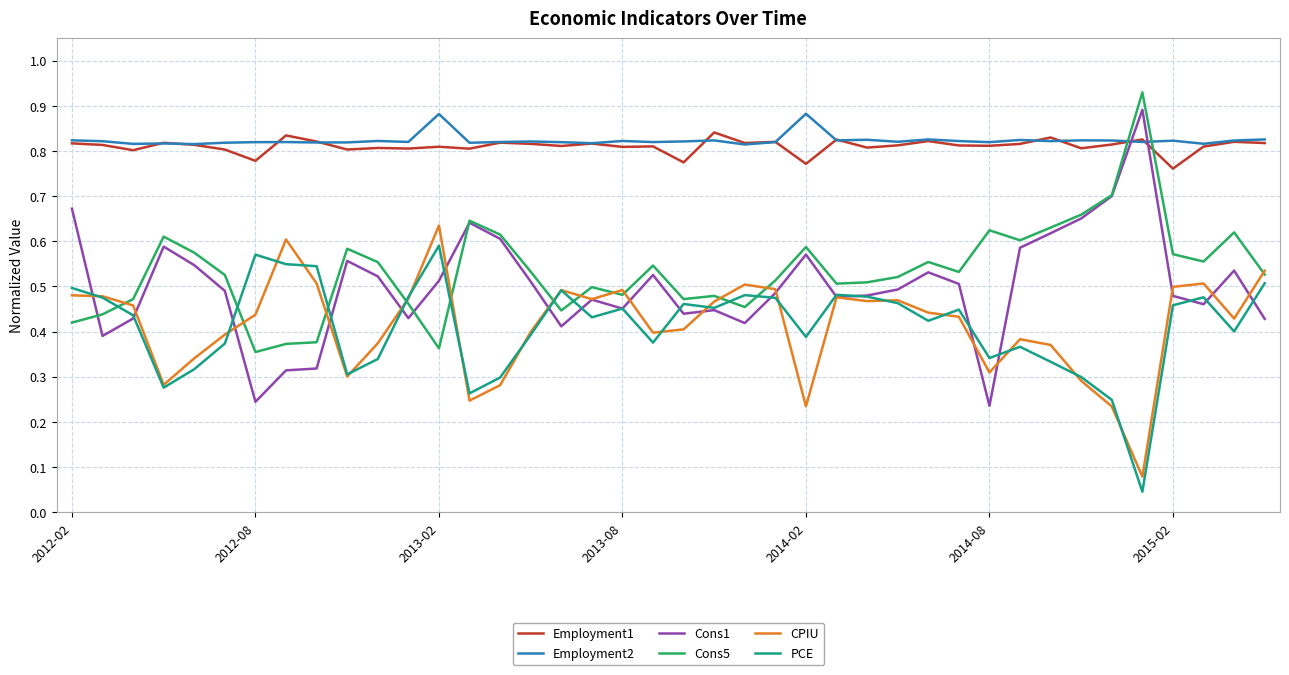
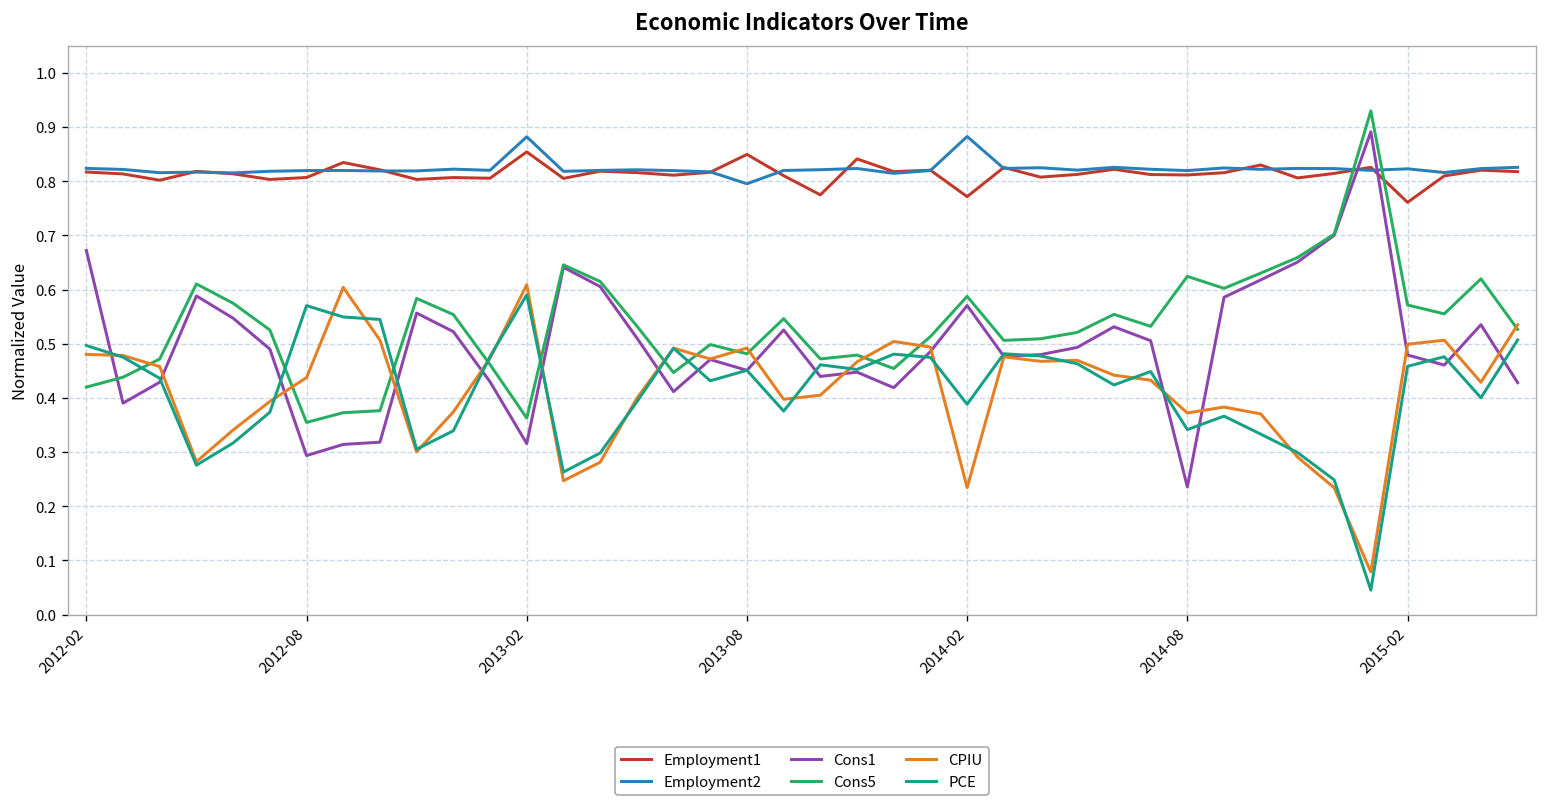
Employment1, 2012-08: 0.78 -> 0.81
Cons1, 2012-08: 0.24 -> 0.29
Employment1, 2013-02: 0.81 -> 0.85
Cons1, 2013-02: 0.51 -> 0.32
CPIU, 2013-02: 0.63 -> 0.61
Employment1, 2013-08: 0.81 -> 0.85
Employment2, 2013-08: 0.82 -> 0.80
CPIU, 2014-08: 0.31 -> 0.37
